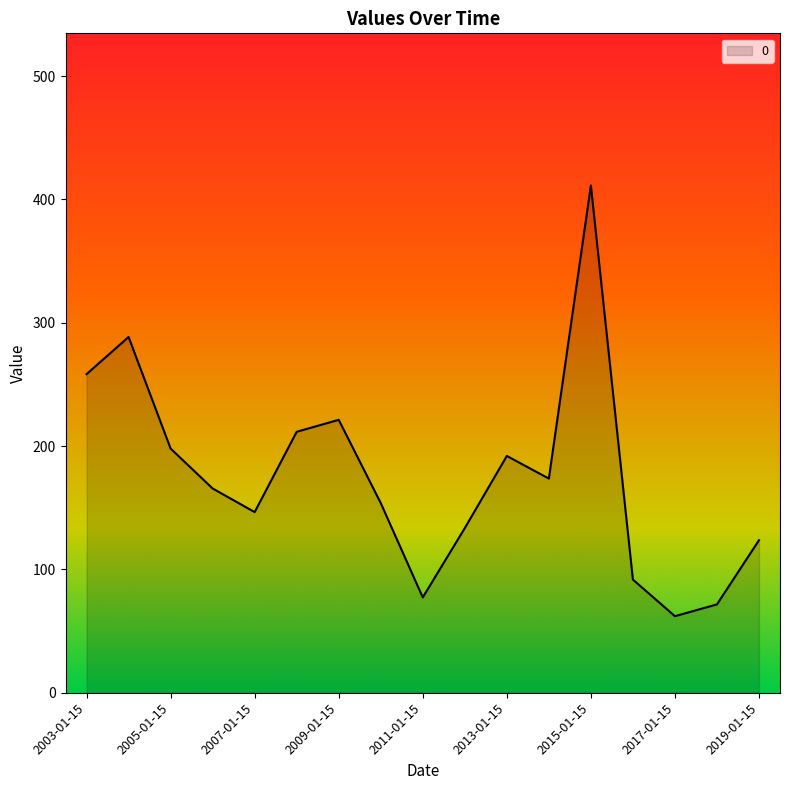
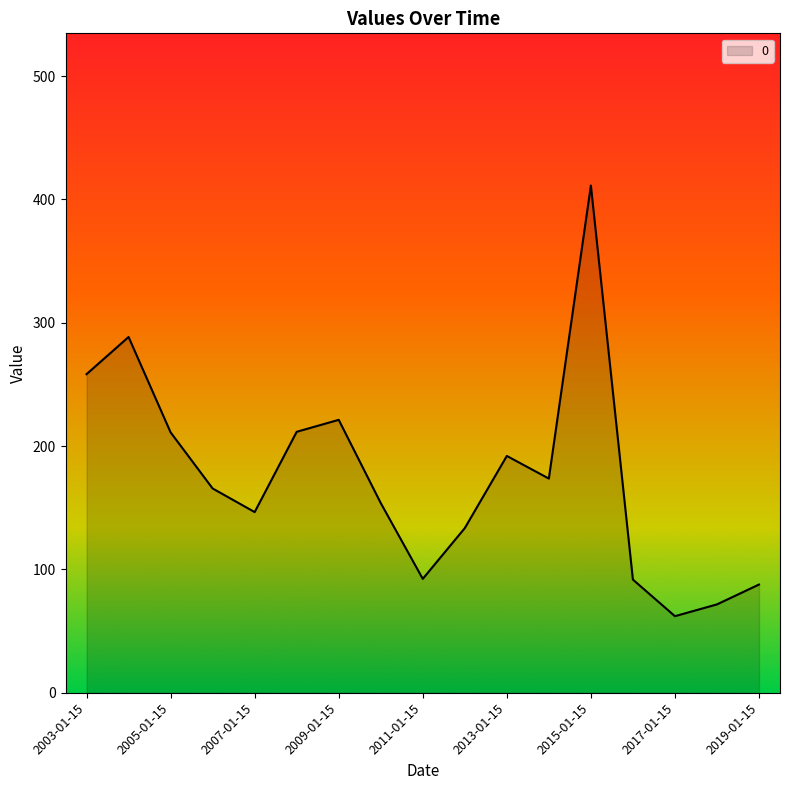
2005-01-15: 198 -> 211
2011-01-15: 77 -> 92
2019-01-15: 124 -> 88
